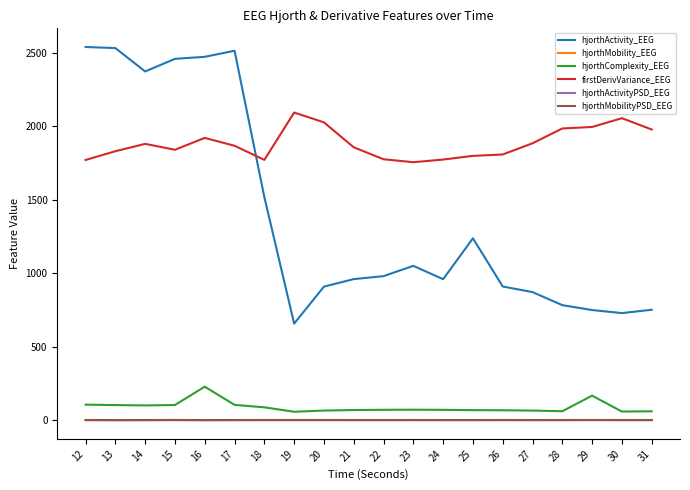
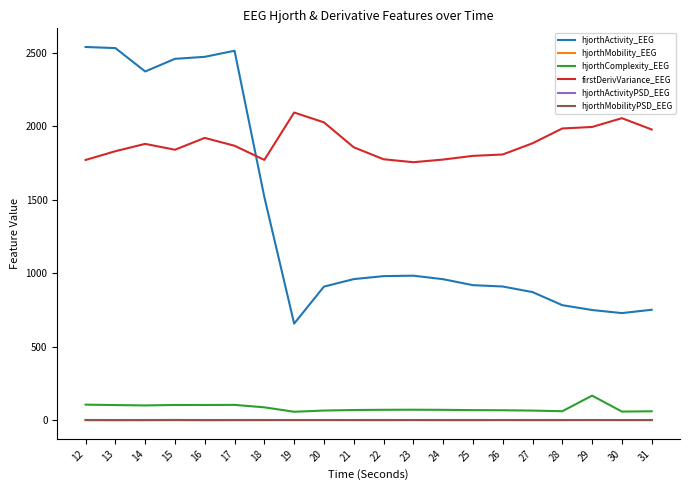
hjorthComplexity_EEG, 16: 230 -> 100
hjorthActivity_EEG, 23: 1050 -> 980
hjorthActivity_EEG, 25: 1240 -> 920
